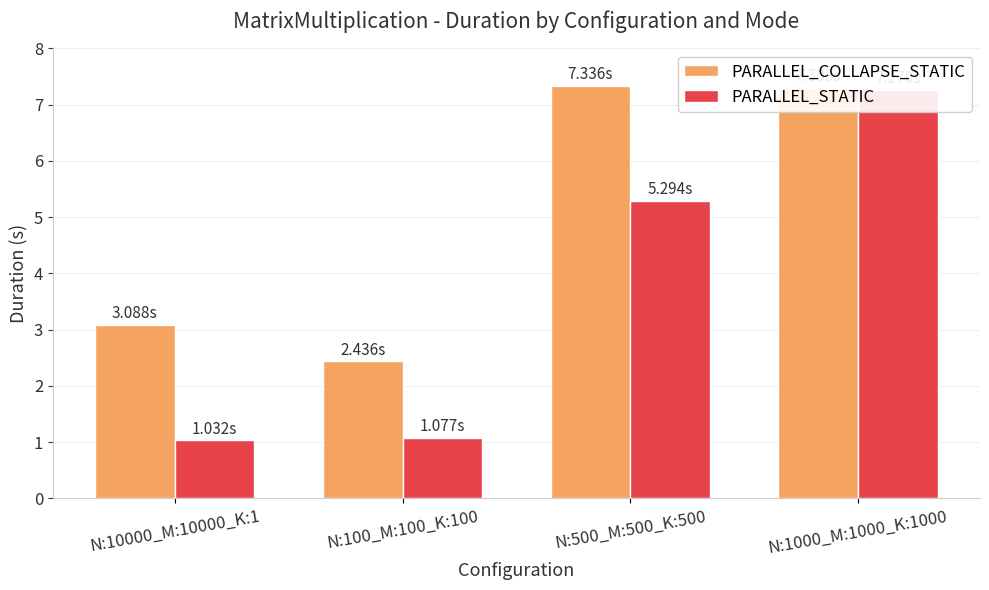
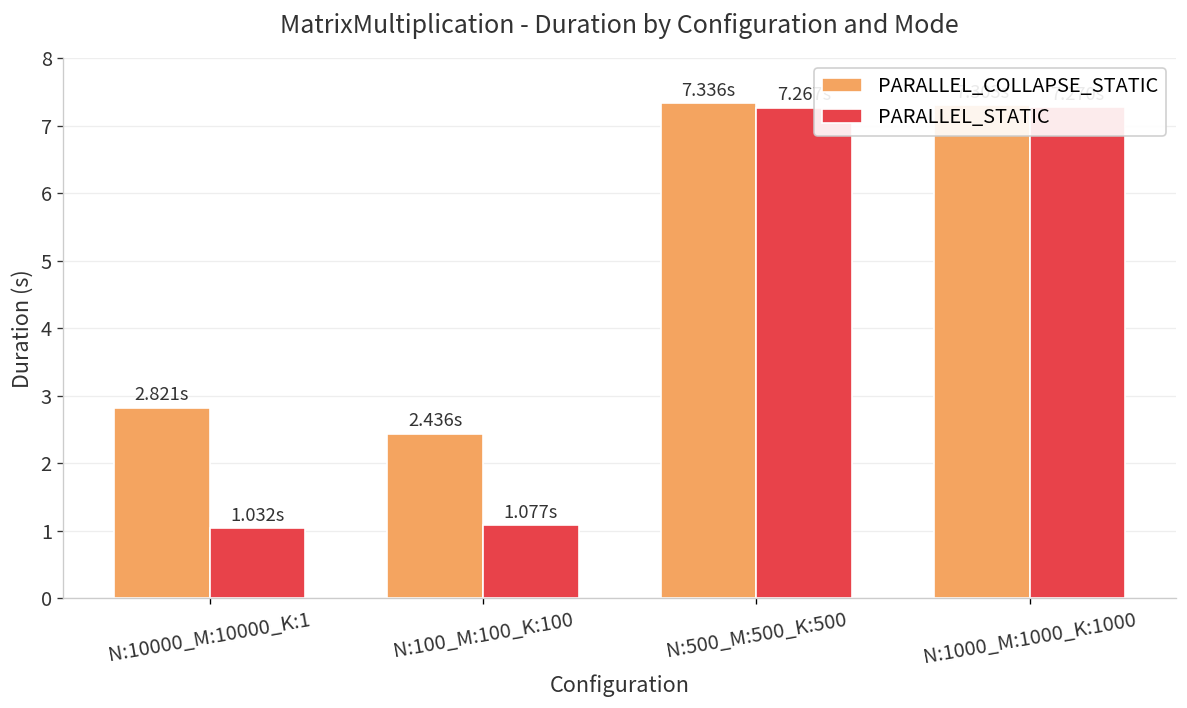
PARALLEL_COLLAPSE_STATIC, N:10000_M:10000_K:1: 3.088s -> 2.821s
PARALLEL_STATIC, N:500_M:500_K:500: 5.3 -> 7.3
